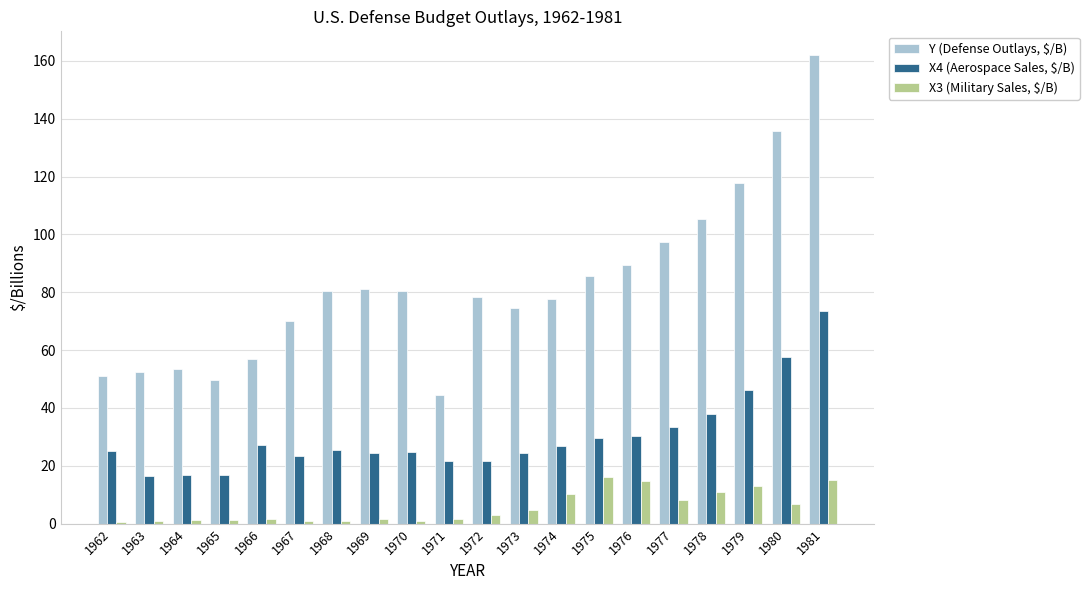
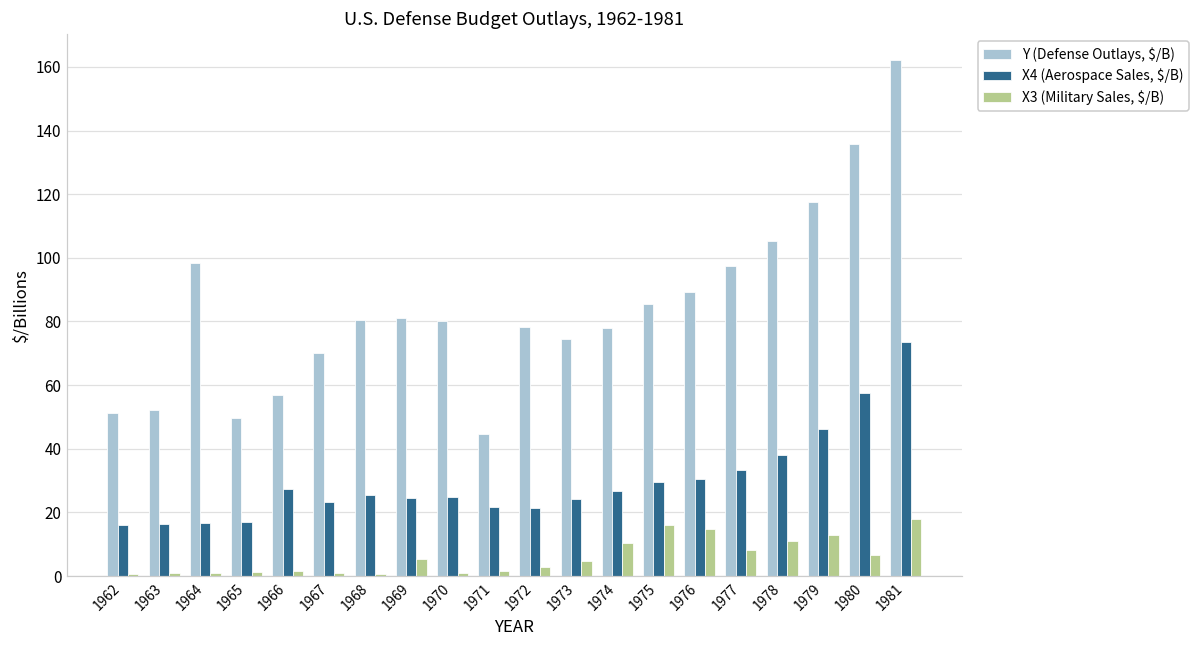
X4 (Aerospace Sales, $/B), 1962: 25 -> 16
Y (Defense Outlays, $/B), 1964: 54 -> 98
X3 (Military Sales, $/B), 1969: 2 -> 5
X3 (Military Sales, $/B), 1981: 15 -> 18
